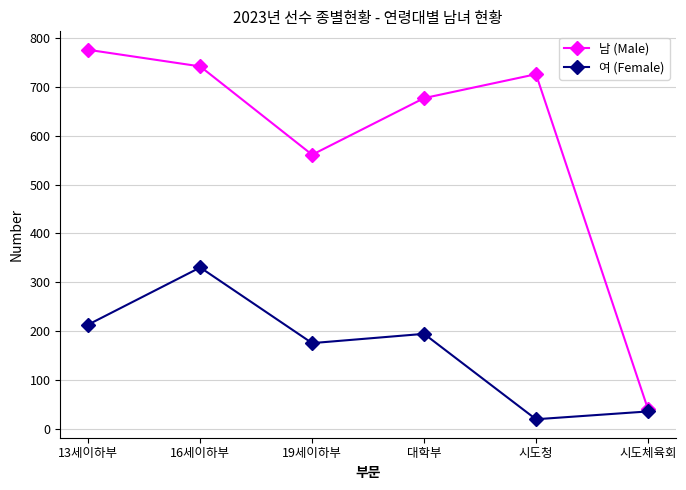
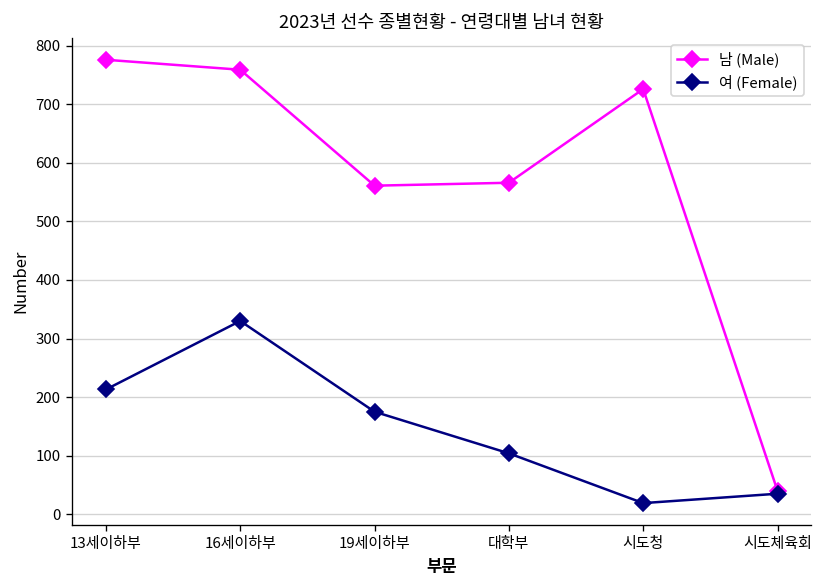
남 (Male), 16세이하부: 740 -> 760
남 (Male), 대학부: 680 -> 570
여 (Female), 대학부: 190 -> 100
